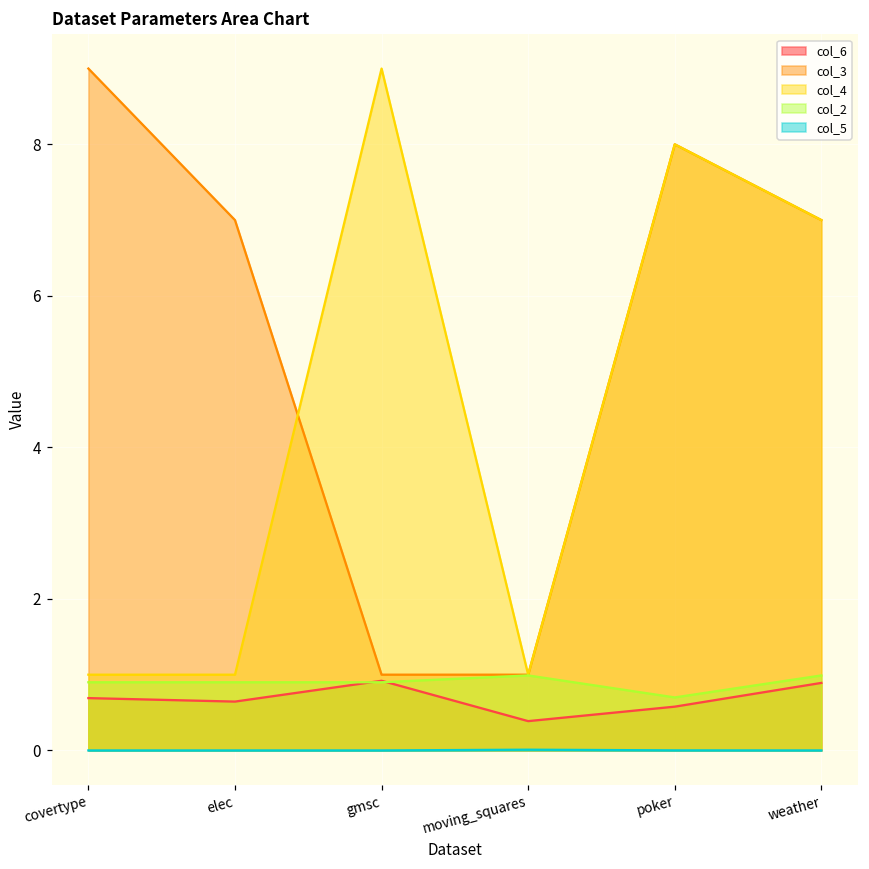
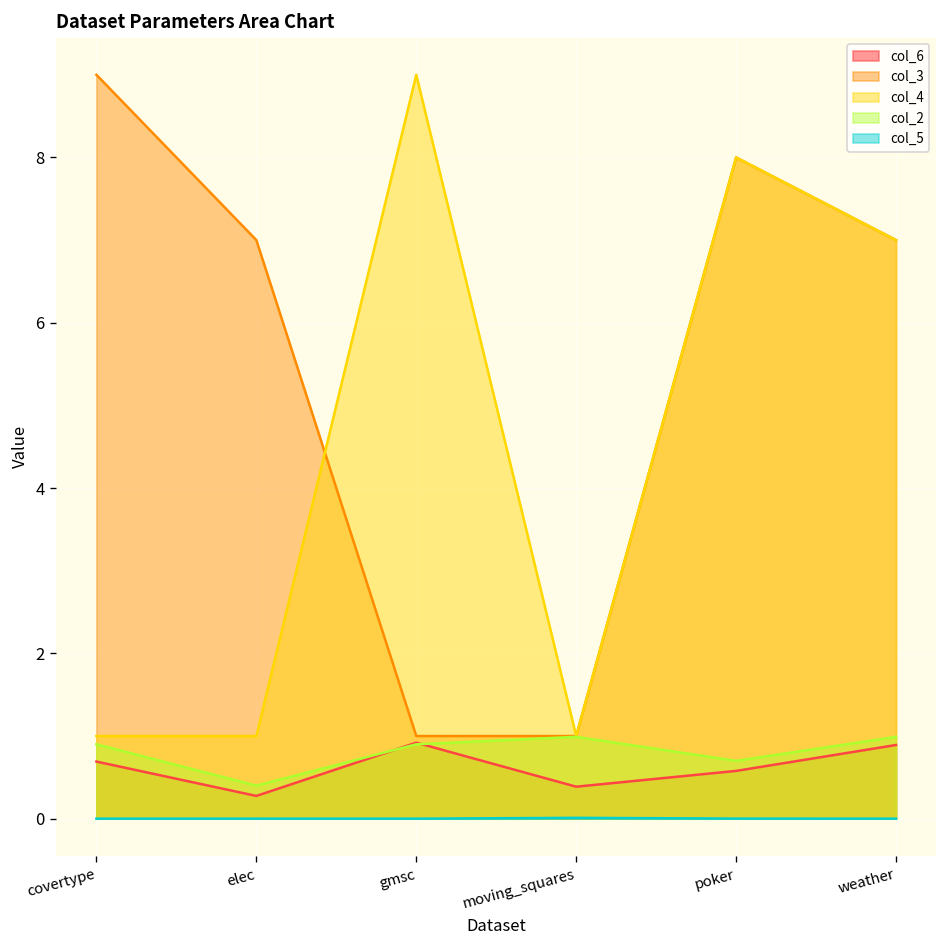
col_6, elec: 0.6 -> 0.3
col_2, elec: 0.9 -> 0.4
